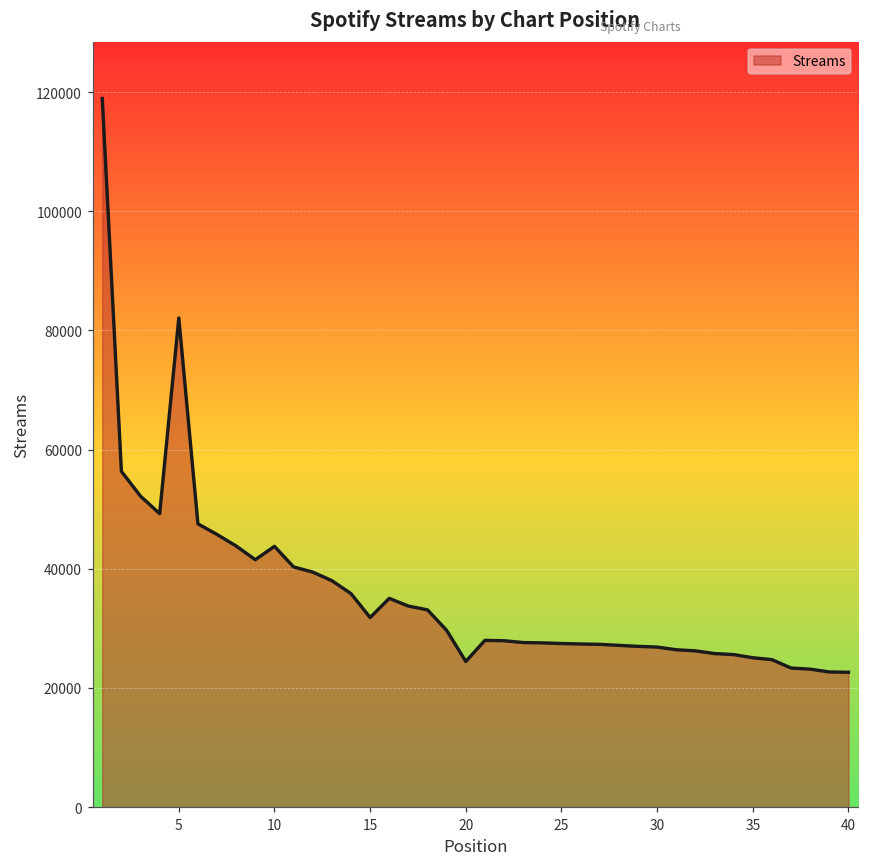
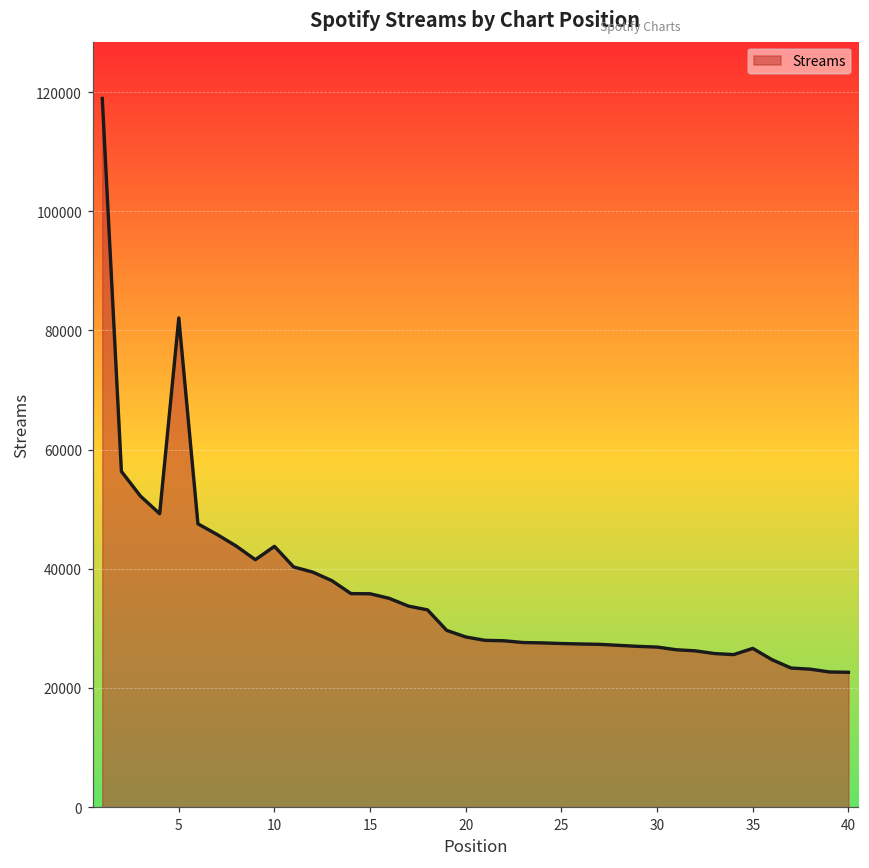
15: 32000 -> 36000
20: 24000 -> 29000
35: 25000 -> 27000
